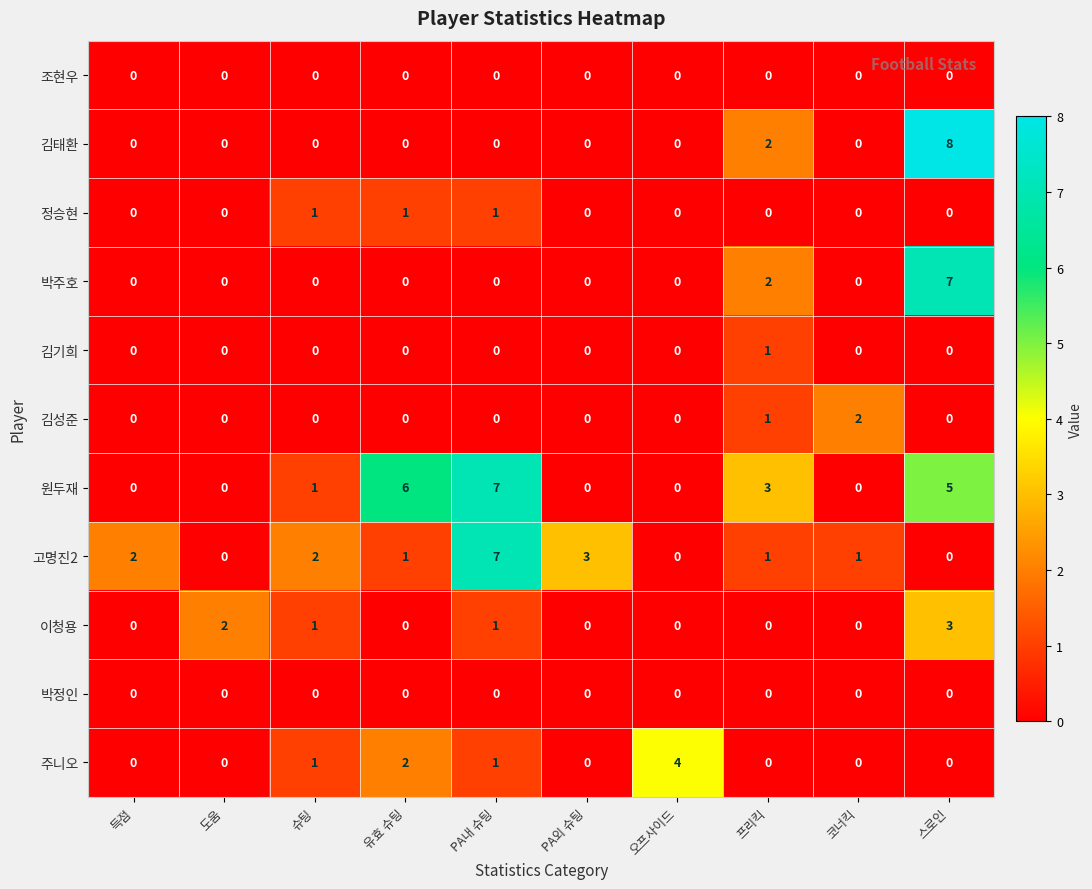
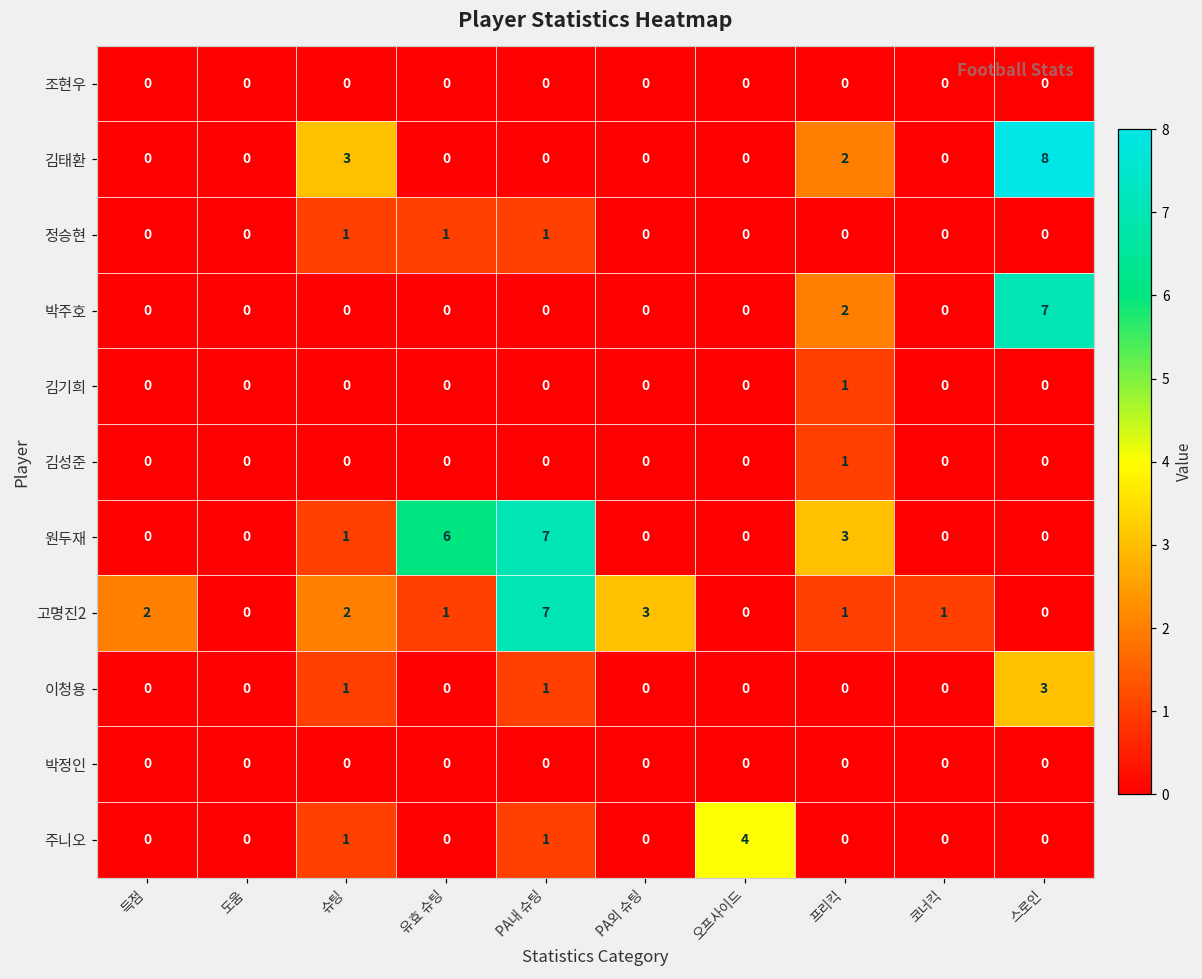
김태환, 슈팅: 0 -> 3
김성준, 코너킥: 2 -> 0
원두재, 스로인: 5 -> 0
이청용, 도움: 2 -> 0
주니오, 유효 슈팅: 2 -> 0
